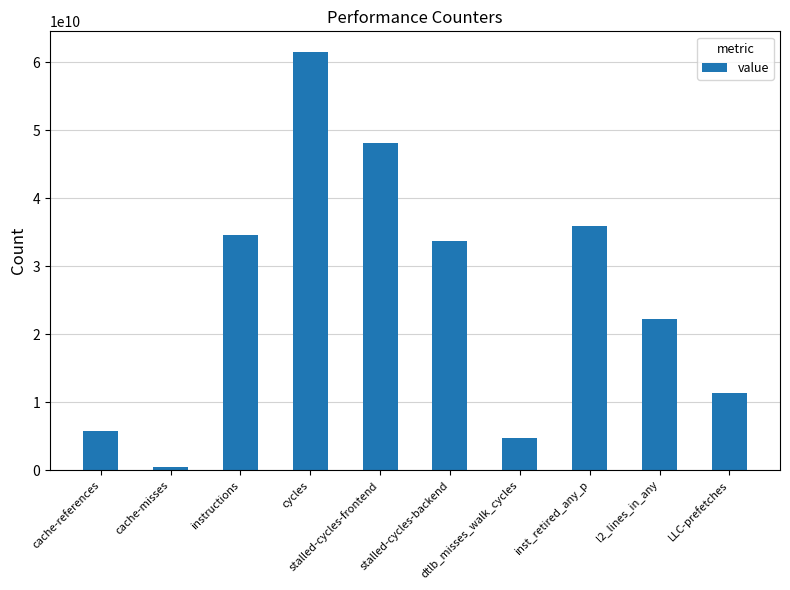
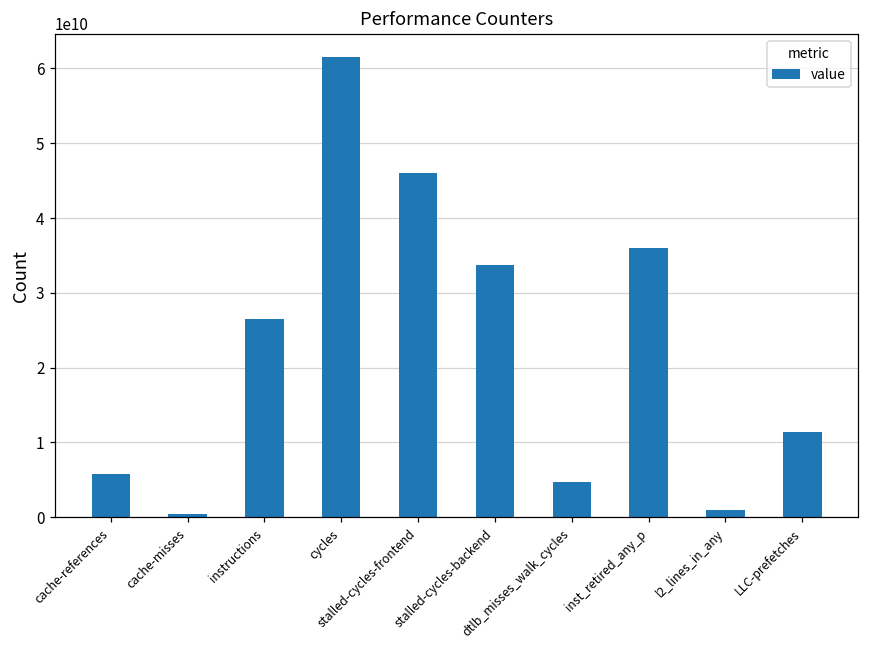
instructions: 35000000000 -> 26000000000
stalled-cycles-frontend: 48000000000 -> 46000000000
l2_lines_in_any: 22000000000 -> 1000000000
